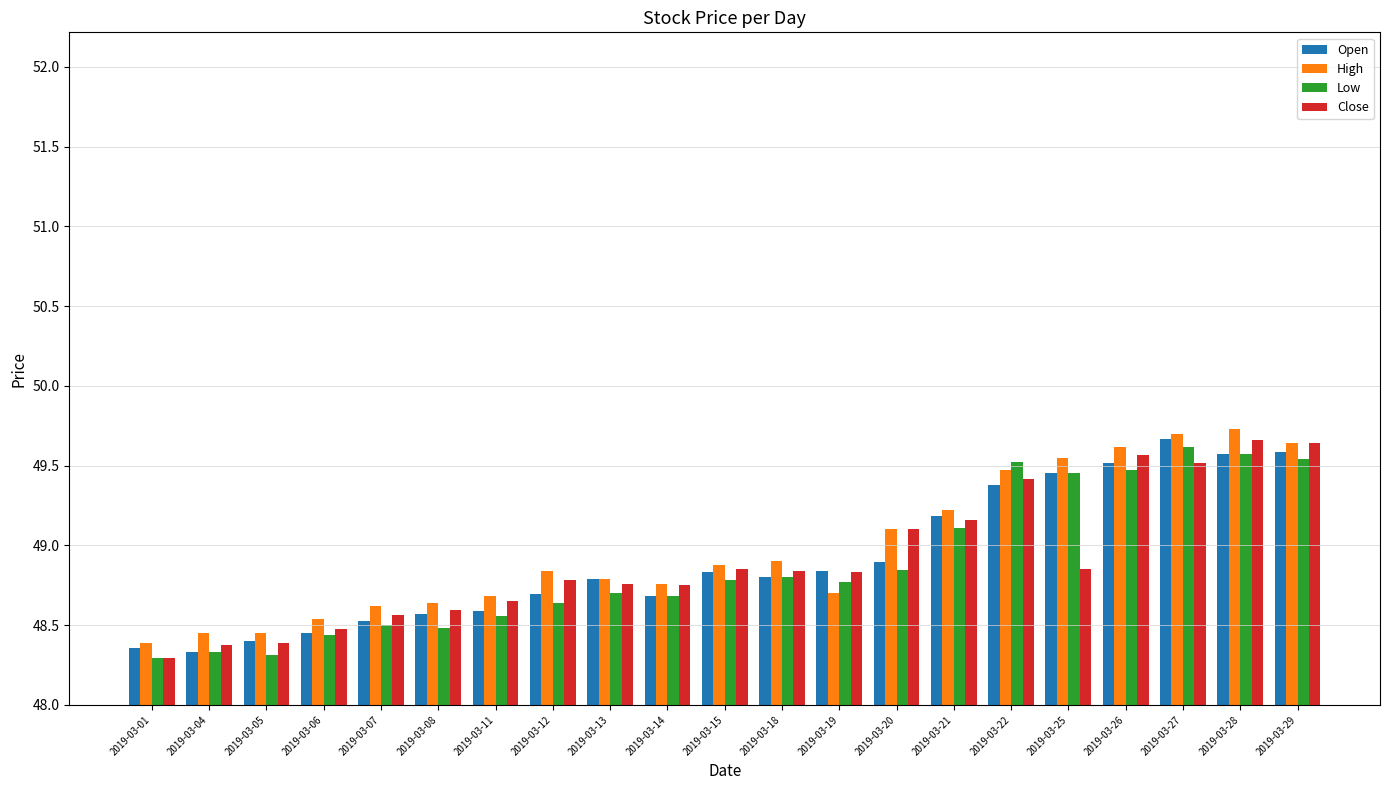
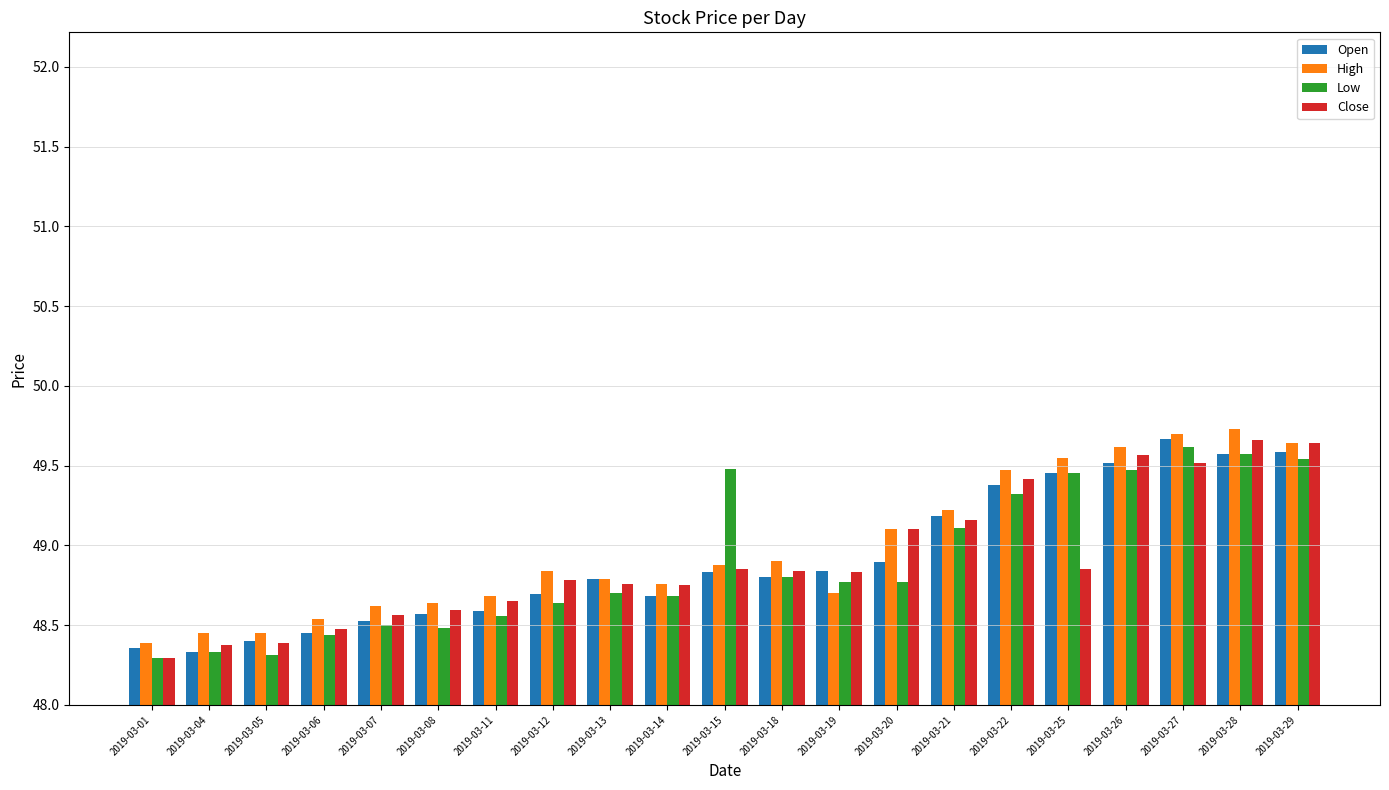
Low, 2019-03-15: 48.78 -> 49.48
Low, 2019-03-20: 48.84 -> 48.77
Low, 2019-03-22: 49.52 -> 49.32
